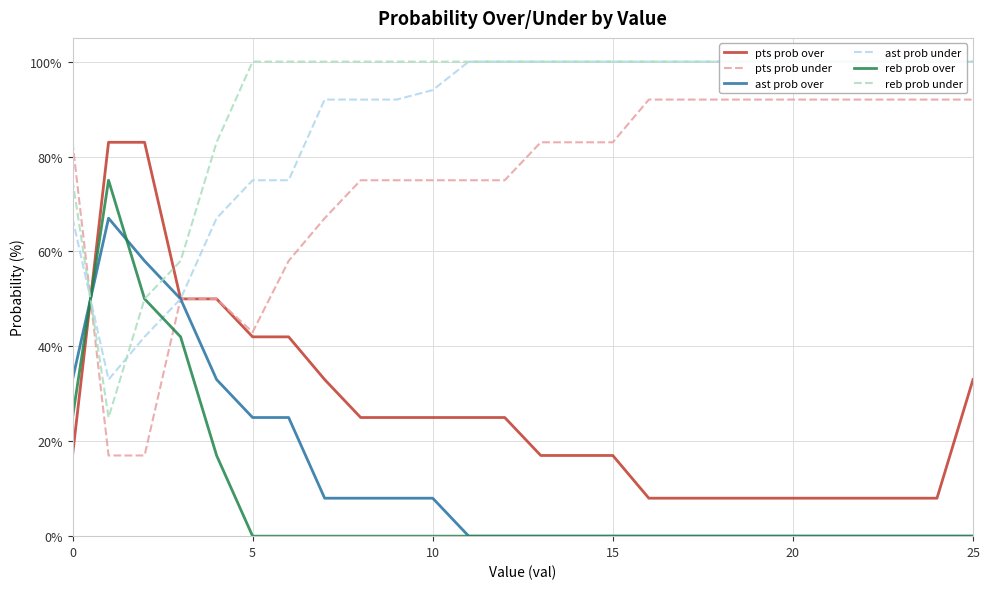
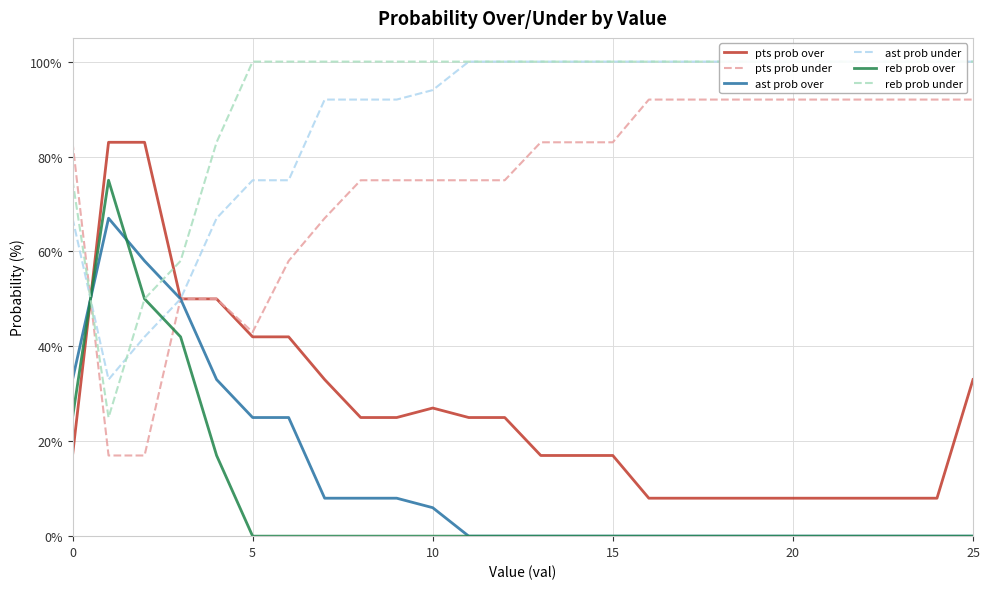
pts prob over, 10: 25% -> 27%
ast prob over, 10: 8% -> 6%
